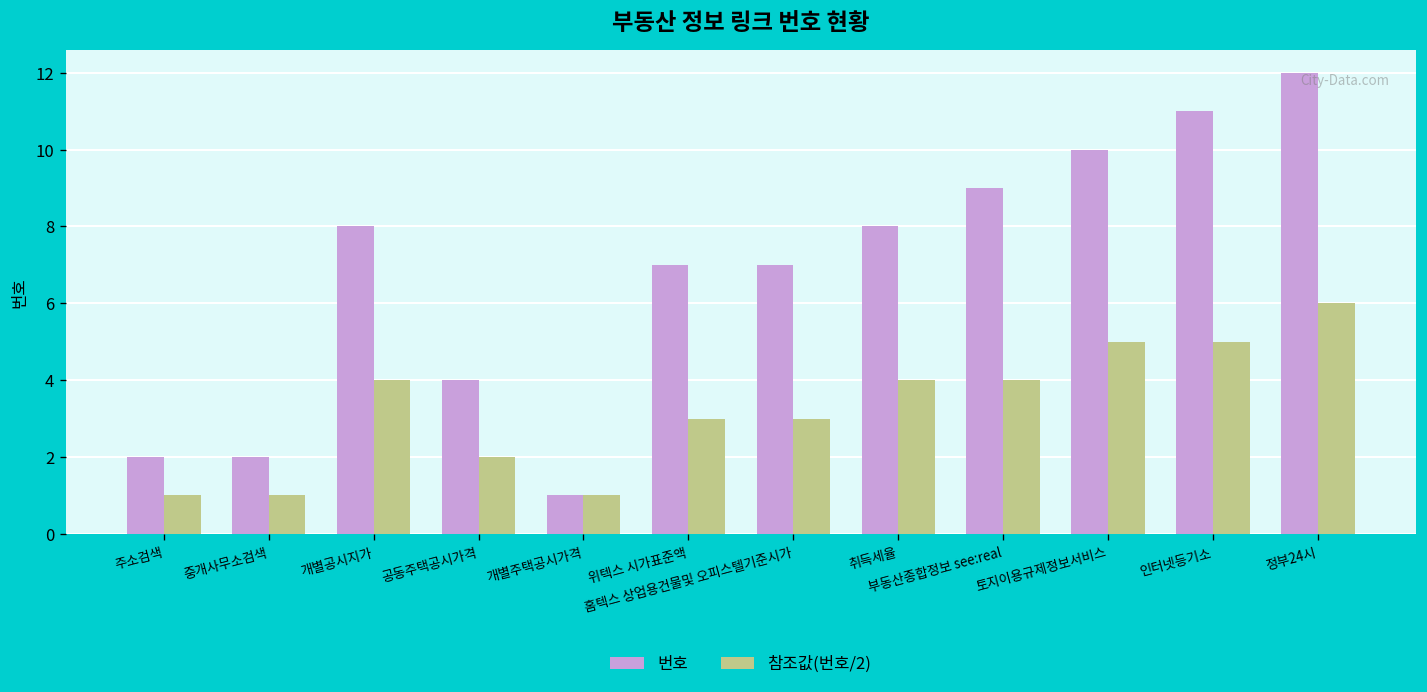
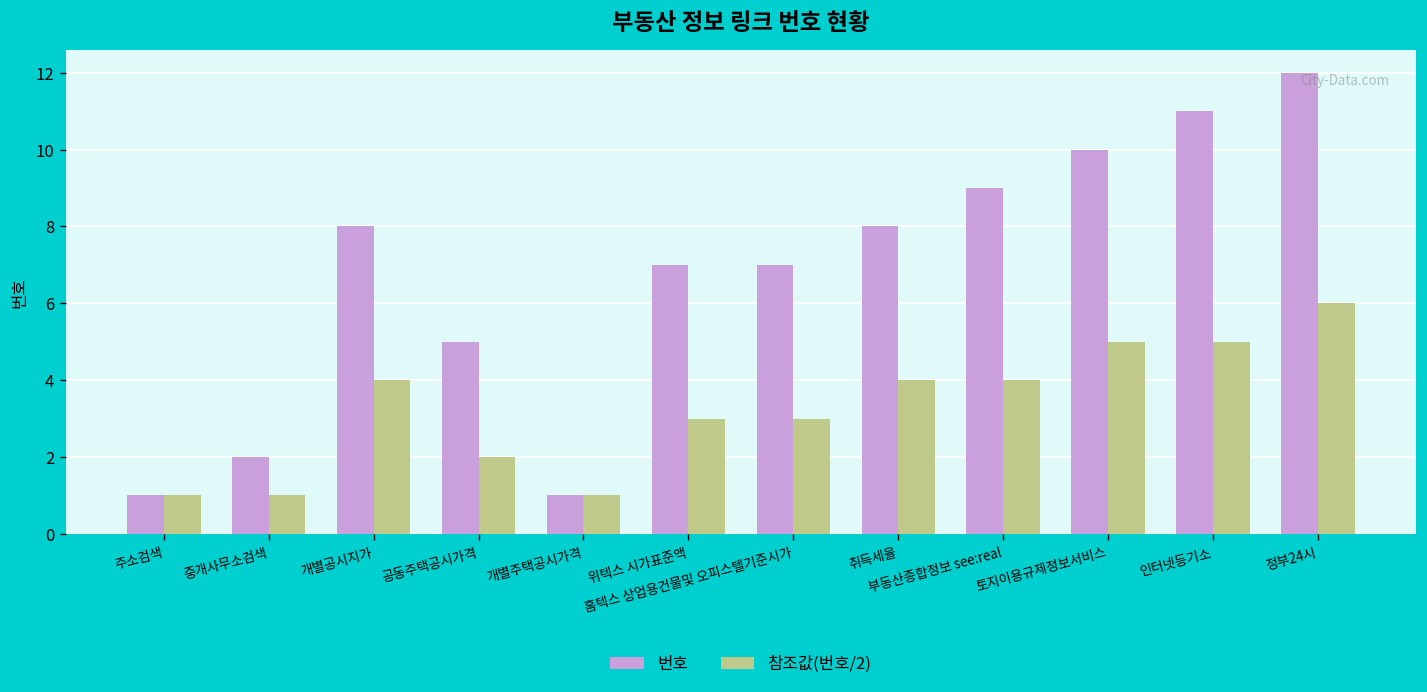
번호, 주소검색: 2 -> 1
번호, 공동주택공시가격: 4 -> 5
